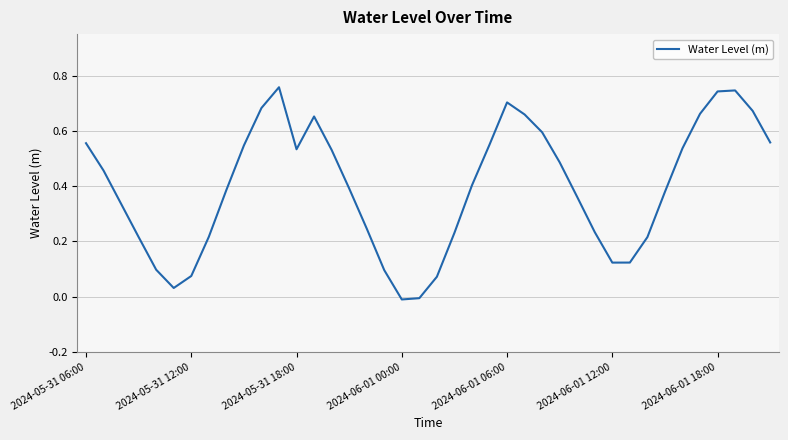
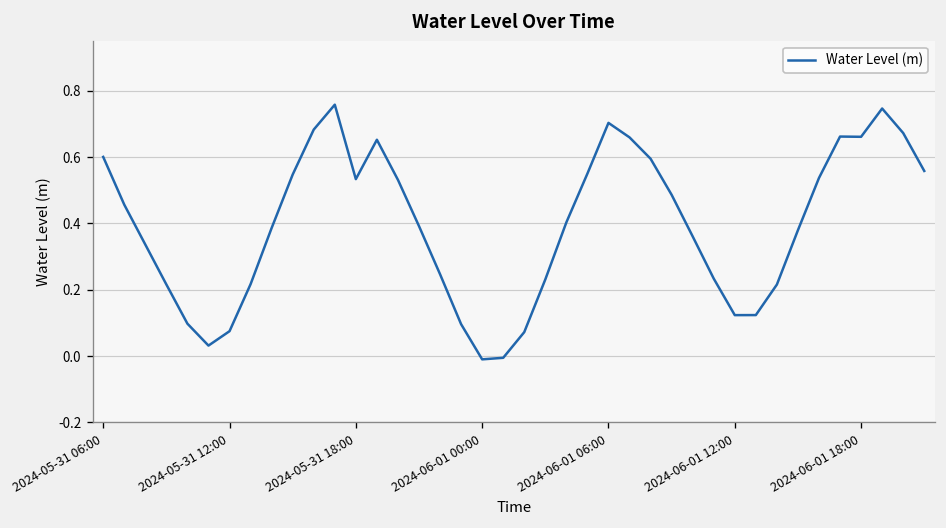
2024-05-31 06:00: 0.56 -> 0.60
2024-06-01 18:00: 0.74 -> 0.66
